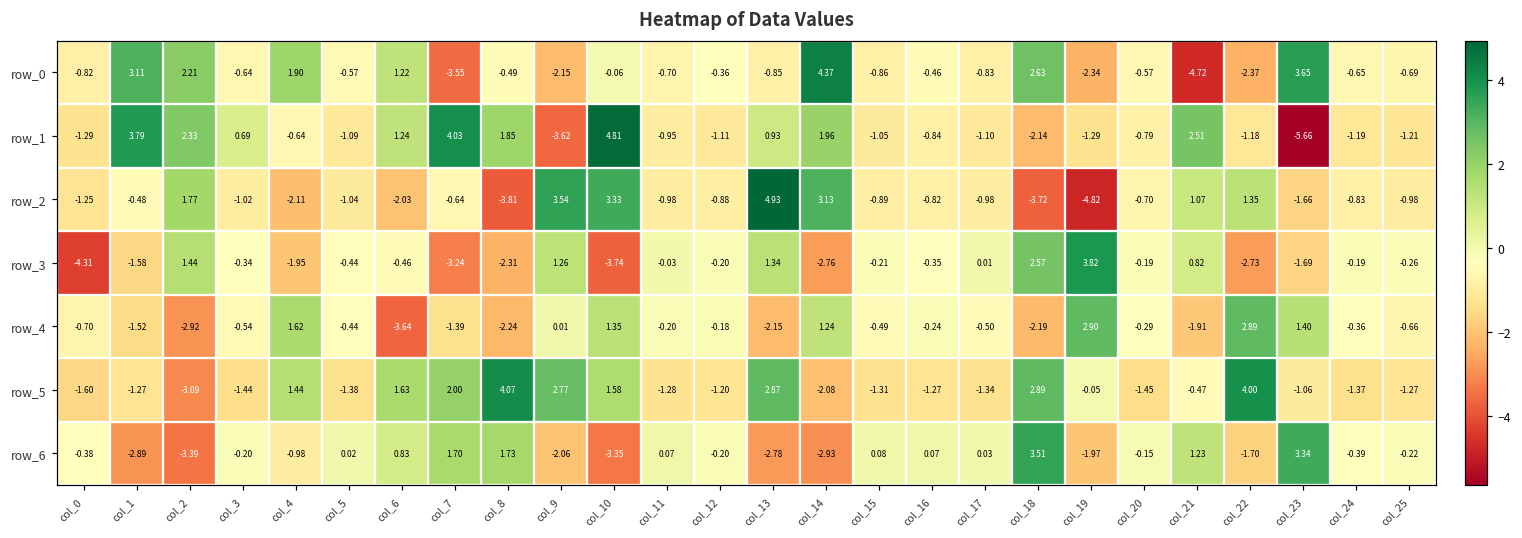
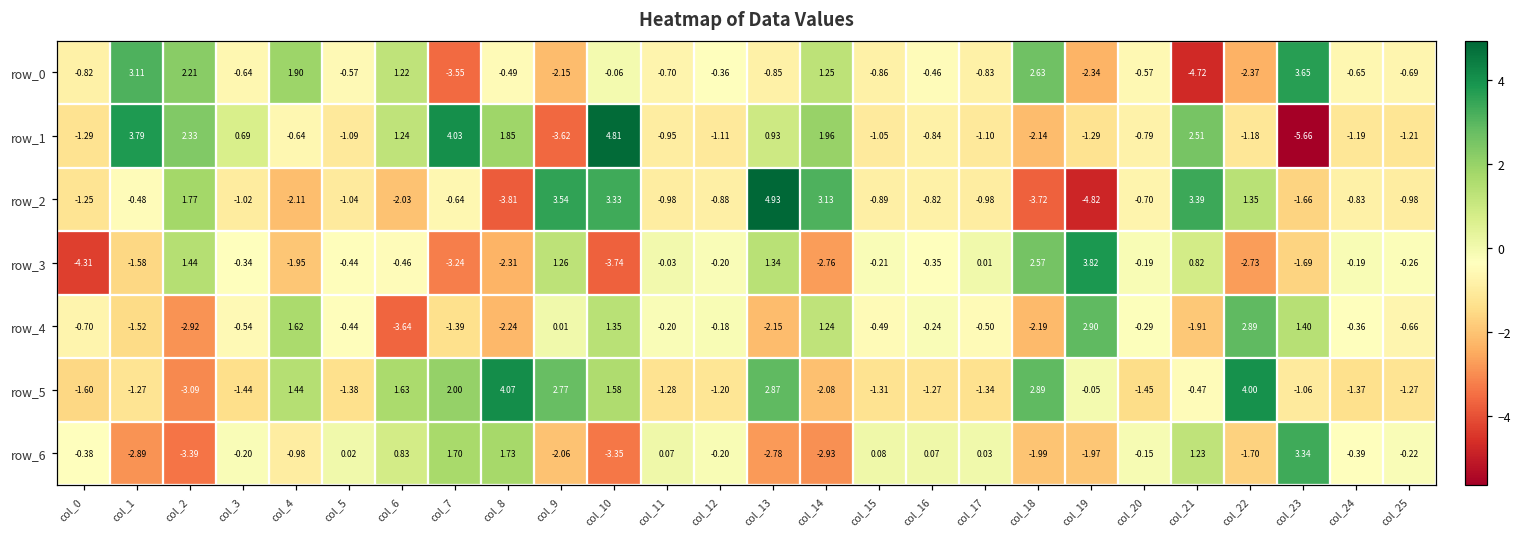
row_0, col_14: 4.37 -> 1.25
row_2, col_21: 1.07 -> 3.39
row_6, col_18: 3.51 -> -1.99
